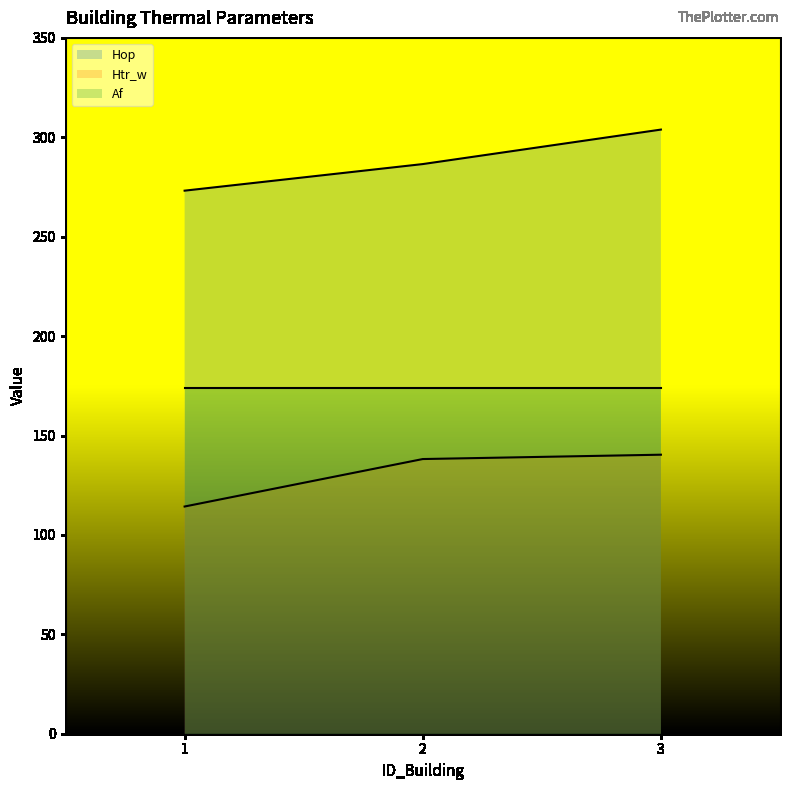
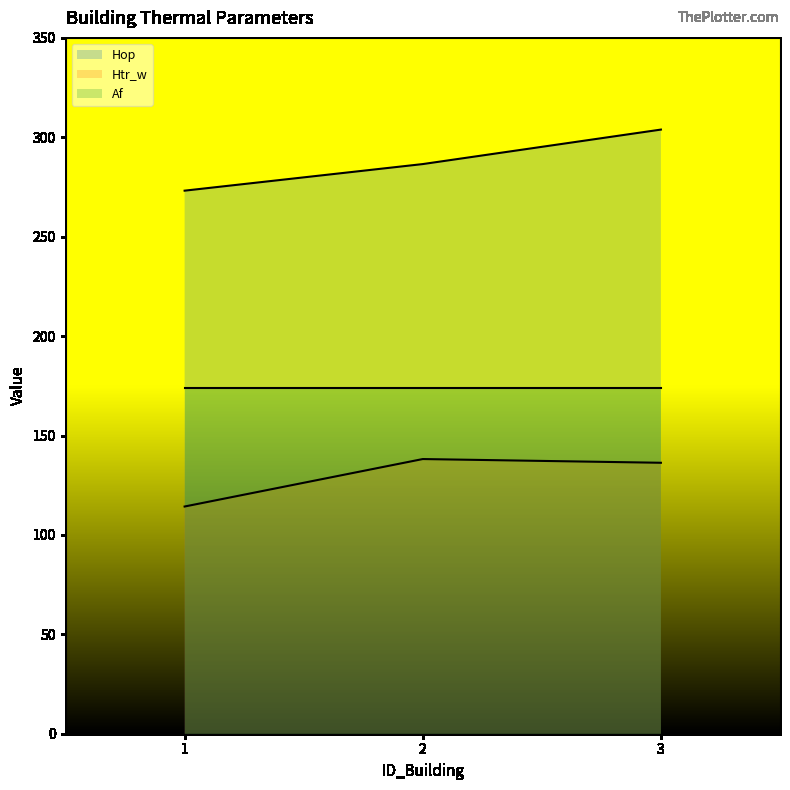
Htr_w, 3: 140 -> 136
